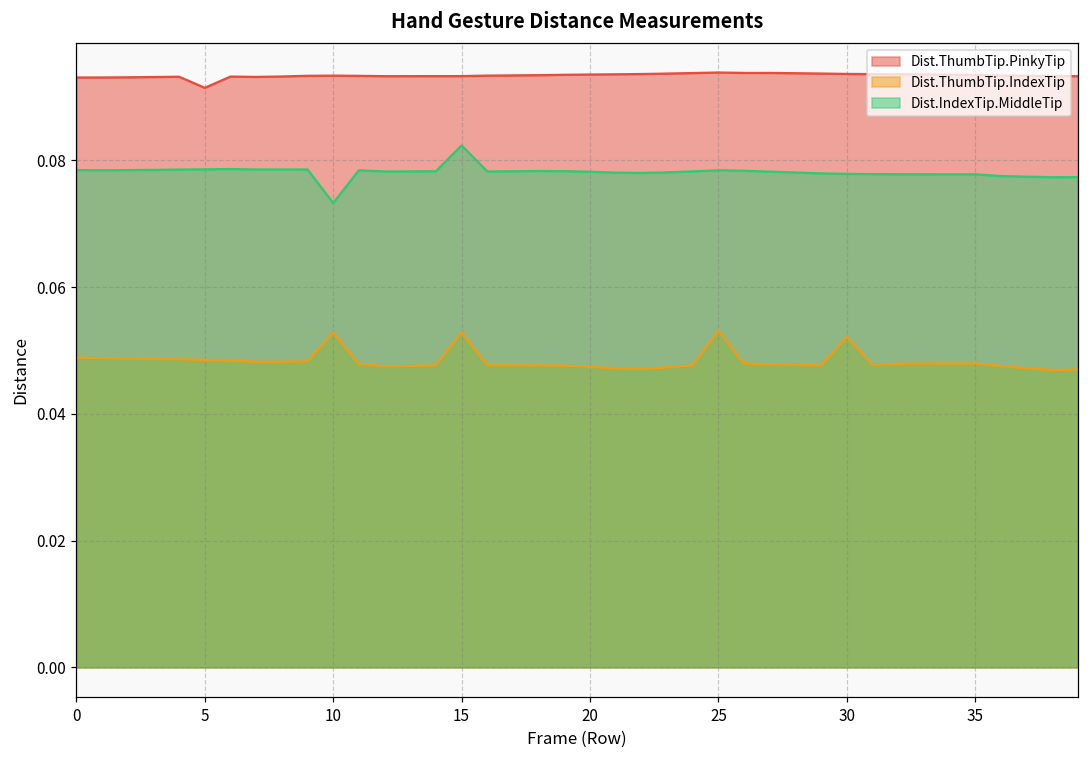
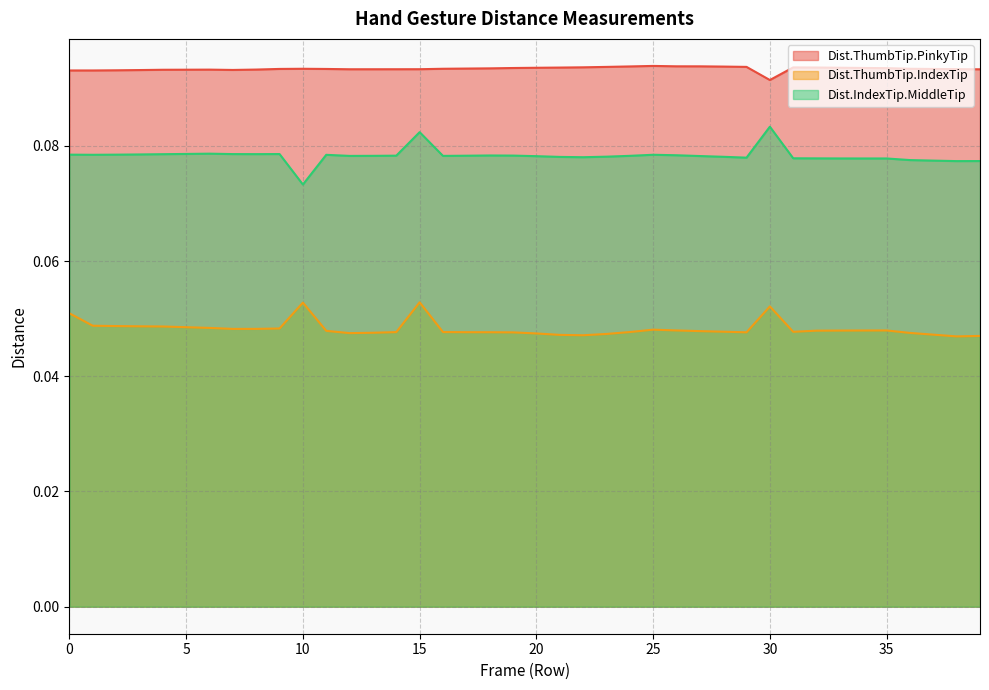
Dist.ThumbTip.IndexTip, 0: 0.049 -> 0.051
Dist.ThumbTip.PinkyTip, 5: 0.091 -> 0.093
Dist.ThumbTip.IndexTip, 25: 0.053 -> 0.048
Dist.ThumbTip.PinkyTip, 30: 0.094 -> 0.091
Dist.IndexTip.MiddleTip, 30: 0.078 -> 0.083
